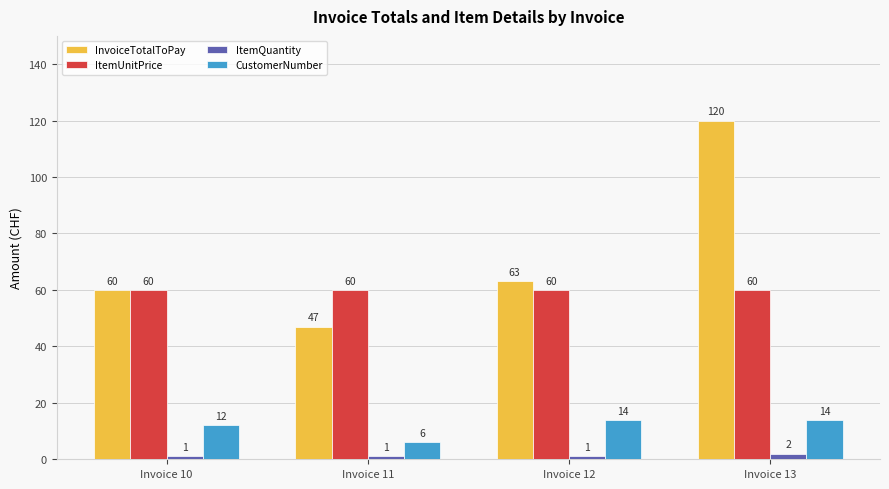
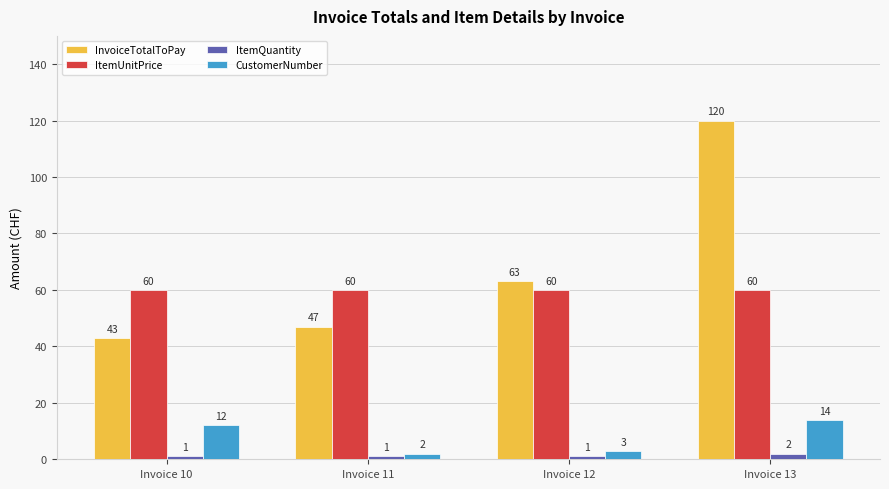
InvoiceTotalToPay, Invoice 10: 60 -> 43
CustomerNumber, Invoice 11: 6 -> 2
CustomerNumber, Invoice 12: 14 -> 3
